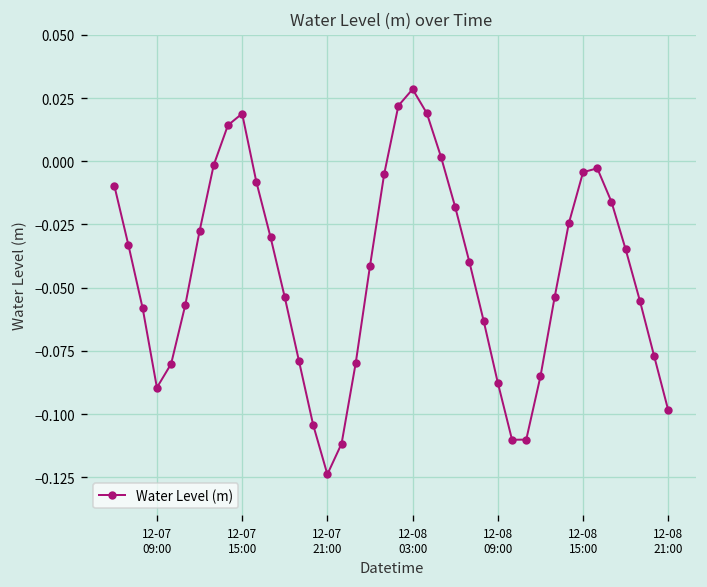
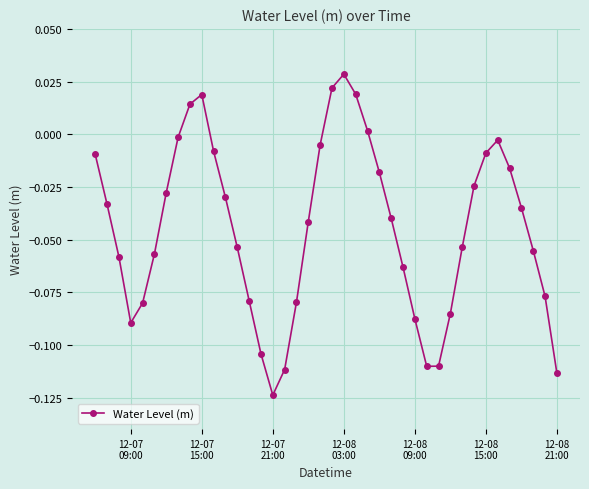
12-08 15:00: -0.004 -> -0.009
12-08 21:00: -0.099 -> -0.114
